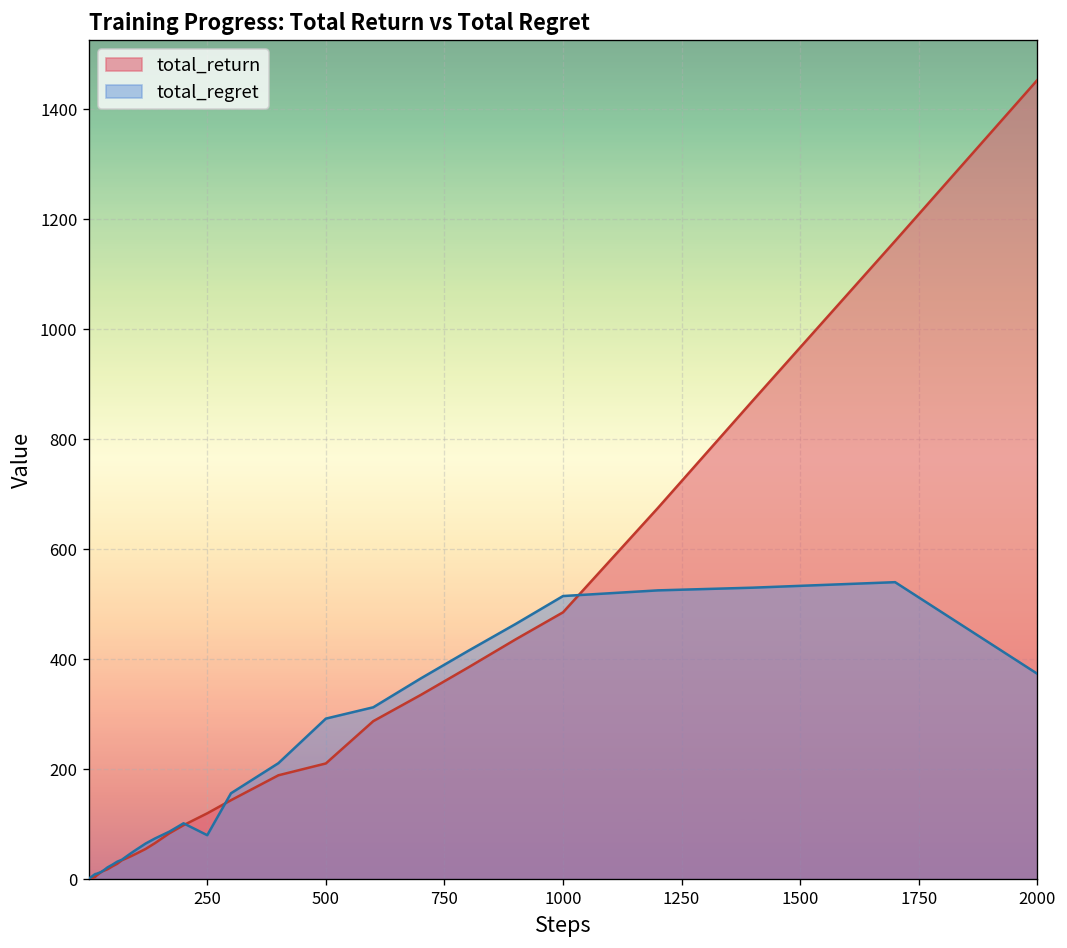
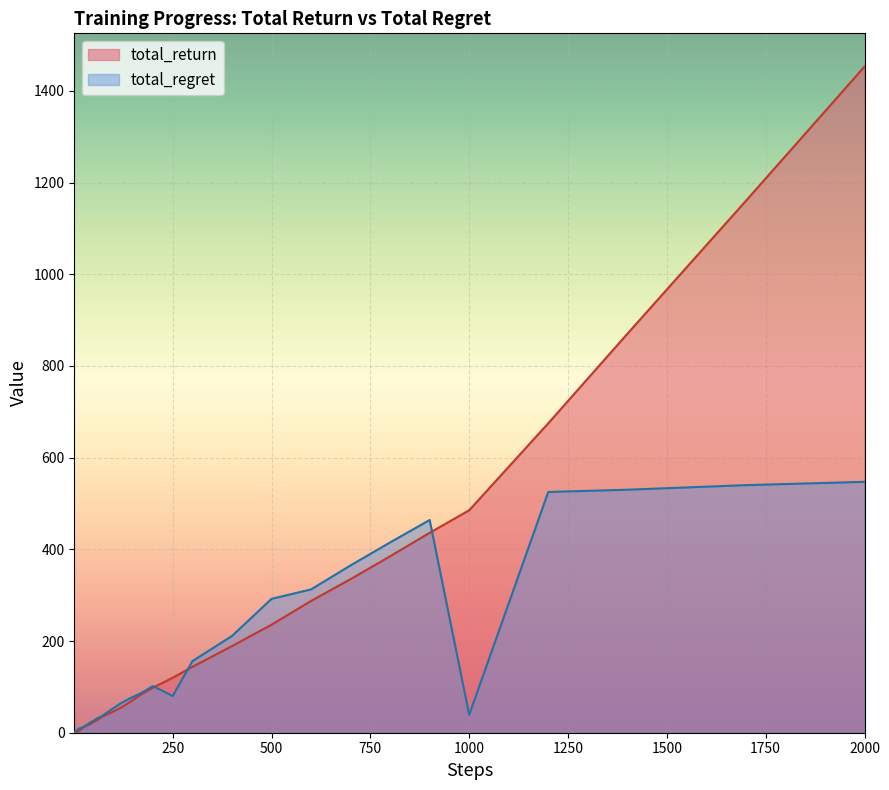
total_return, 500: 210 -> 240
total_regret, 1000: 510 -> 40
total_regret, 2000: 370 -> 550
